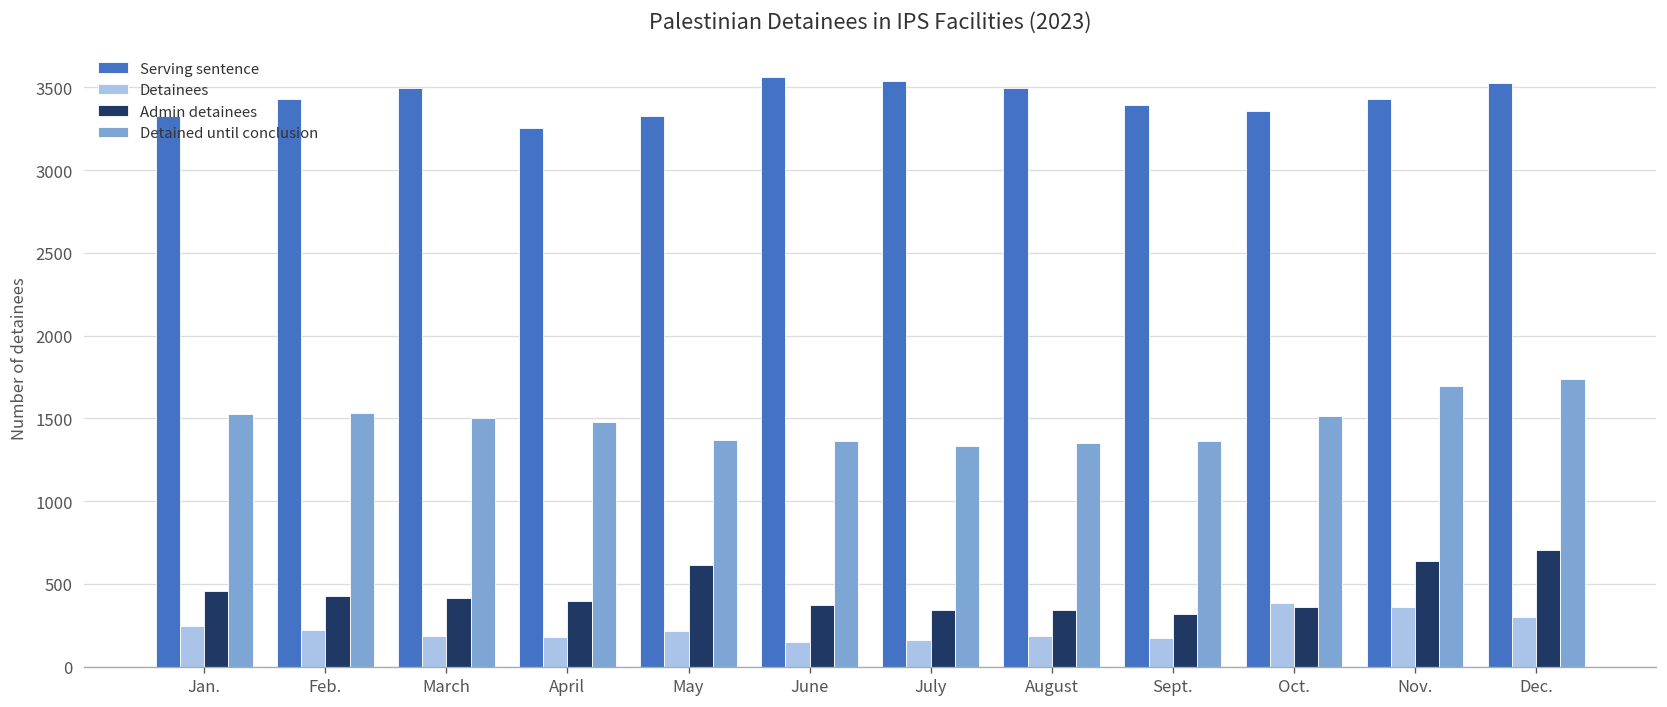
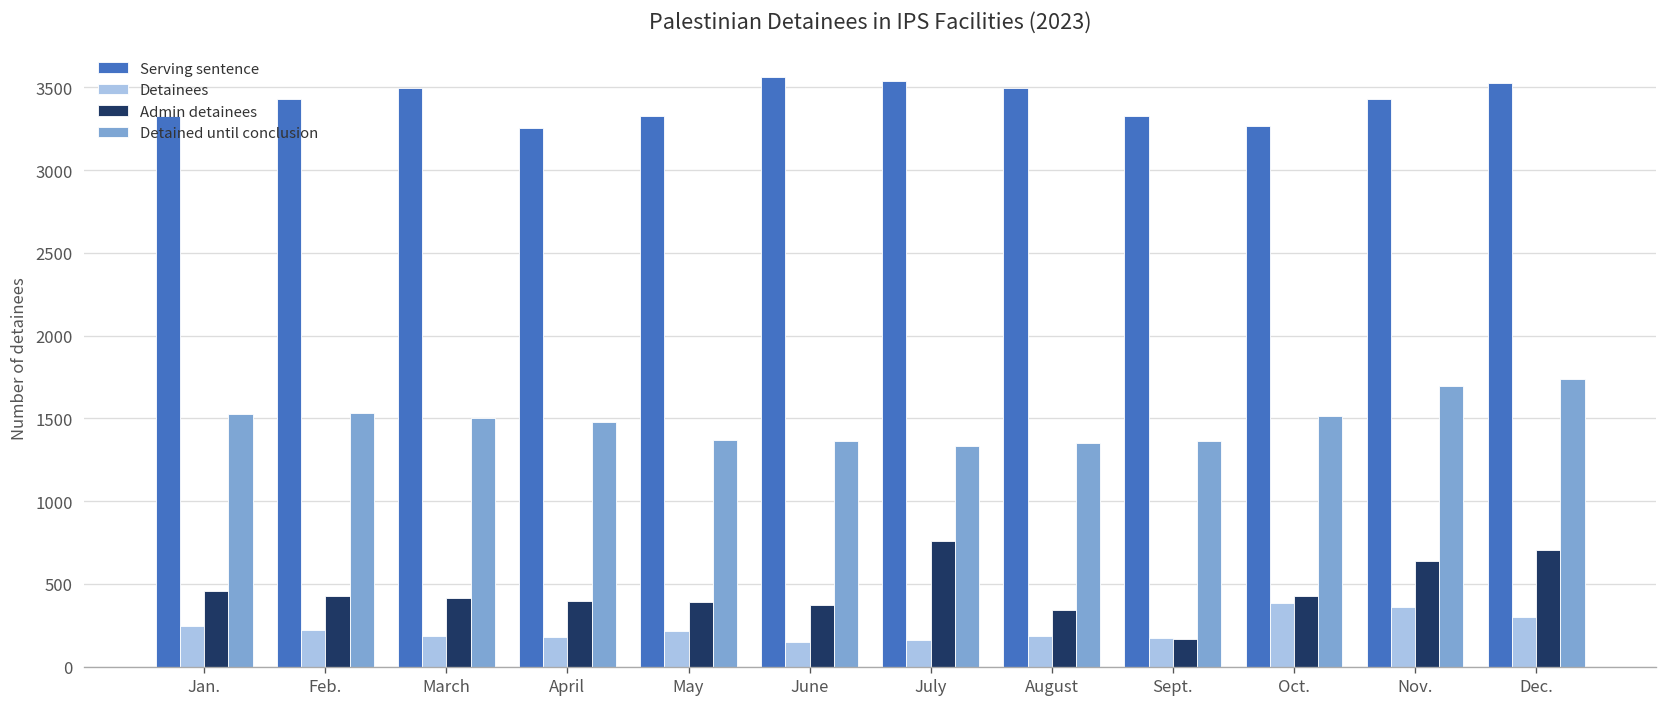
Admin detainees, May: 610 -> 390
Admin detainees, July: 340 -> 760
Serving sentence, Sept.: 3390 -> 3330
Admin detainees, Sept.: 320 -> 170
Serving sentence, Oct.: 3360 -> 3270
Admin detainees, Oct.: 360 -> 430
